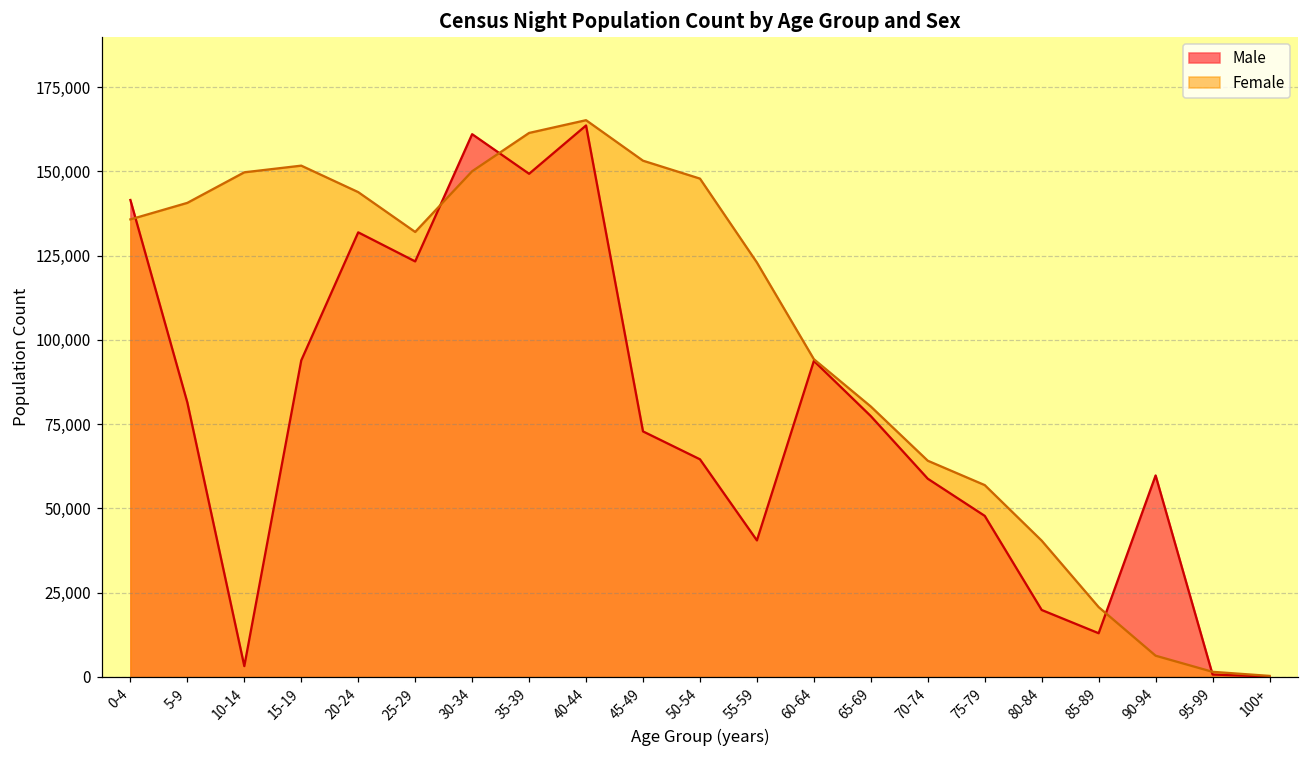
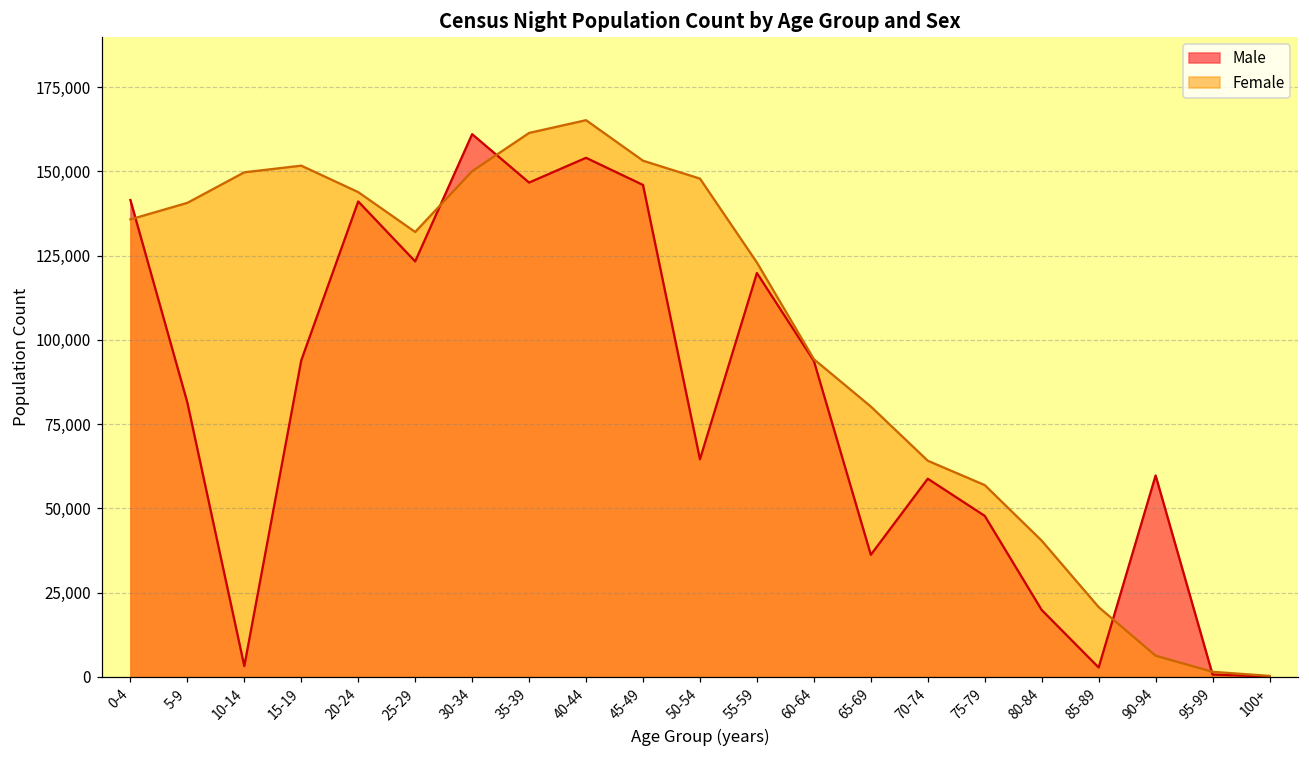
Male, 20-24: 132,000 -> 141,000
Male, 35-39: 149,000 -> 147,000
Male, 40-44: 164,000 -> 154,000
Male, 45-49: 73,000 -> 146,000
Male, 55-59: 41,000 -> 120,000
Male, 65-69: 77,000 -> 36,000
Male, 85-89: 13,000 -> 3,000
